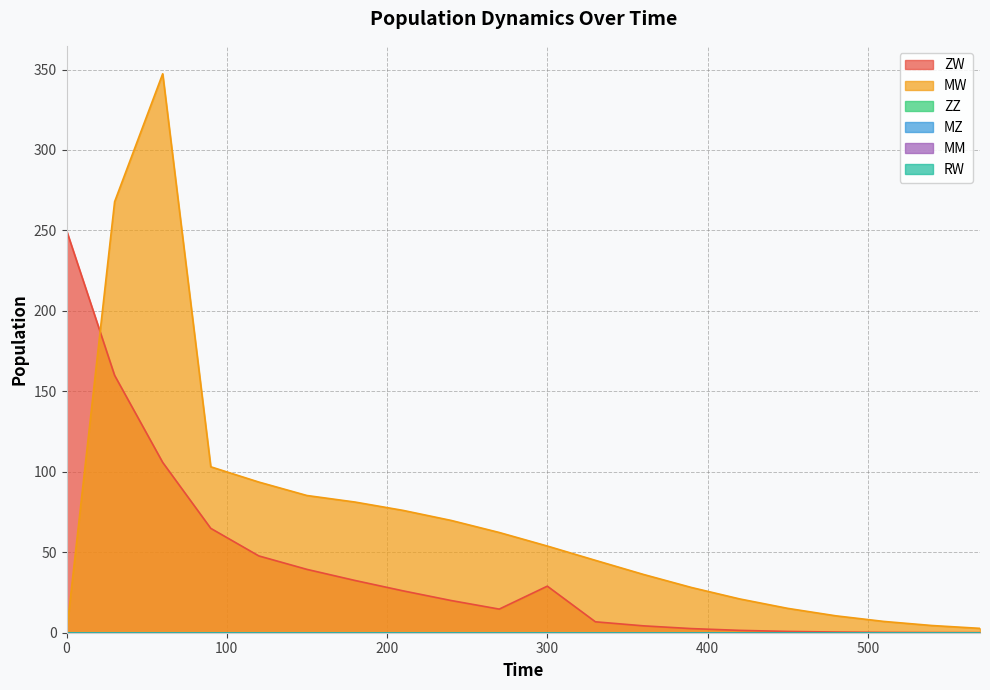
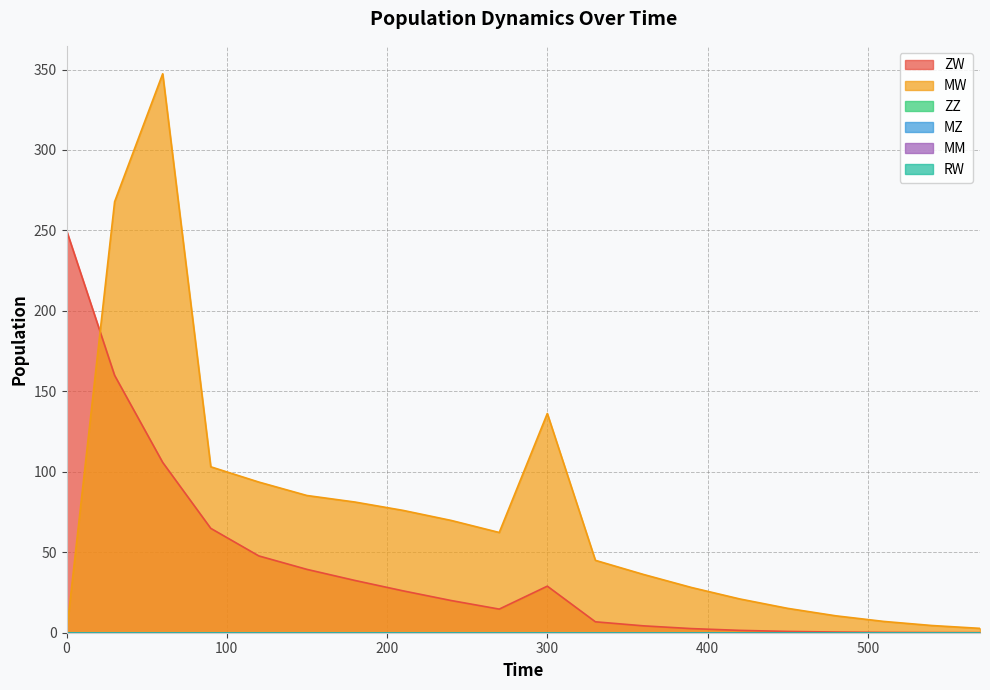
MW, 300: 54 -> 136
